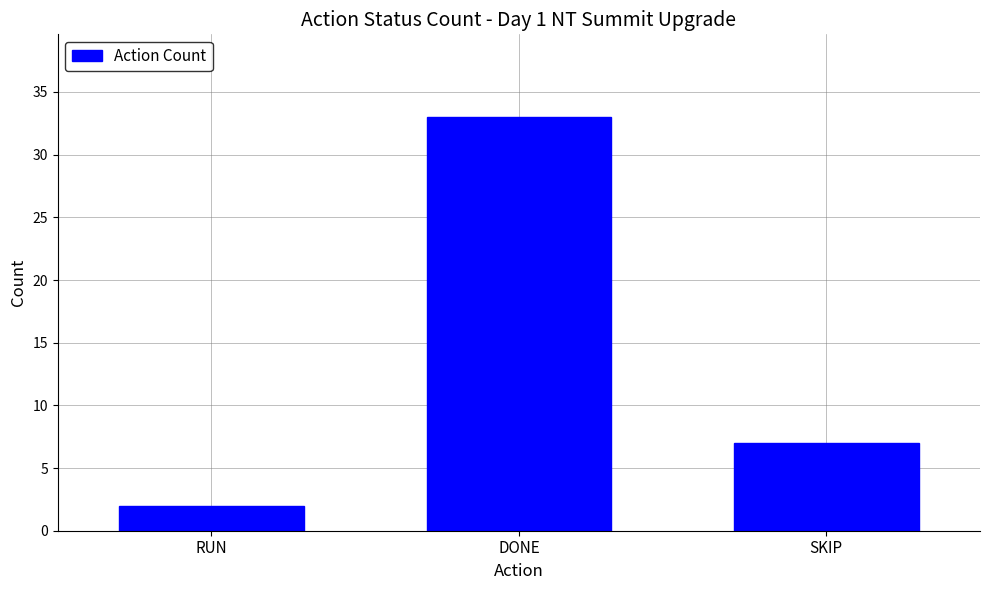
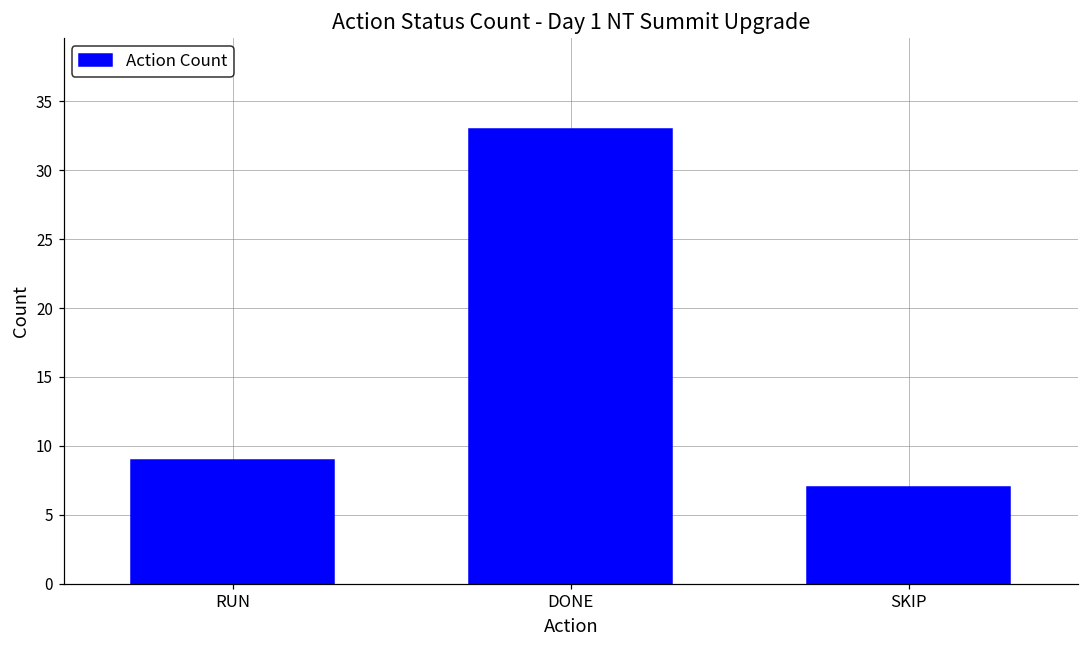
RUN: 2 -> 9
